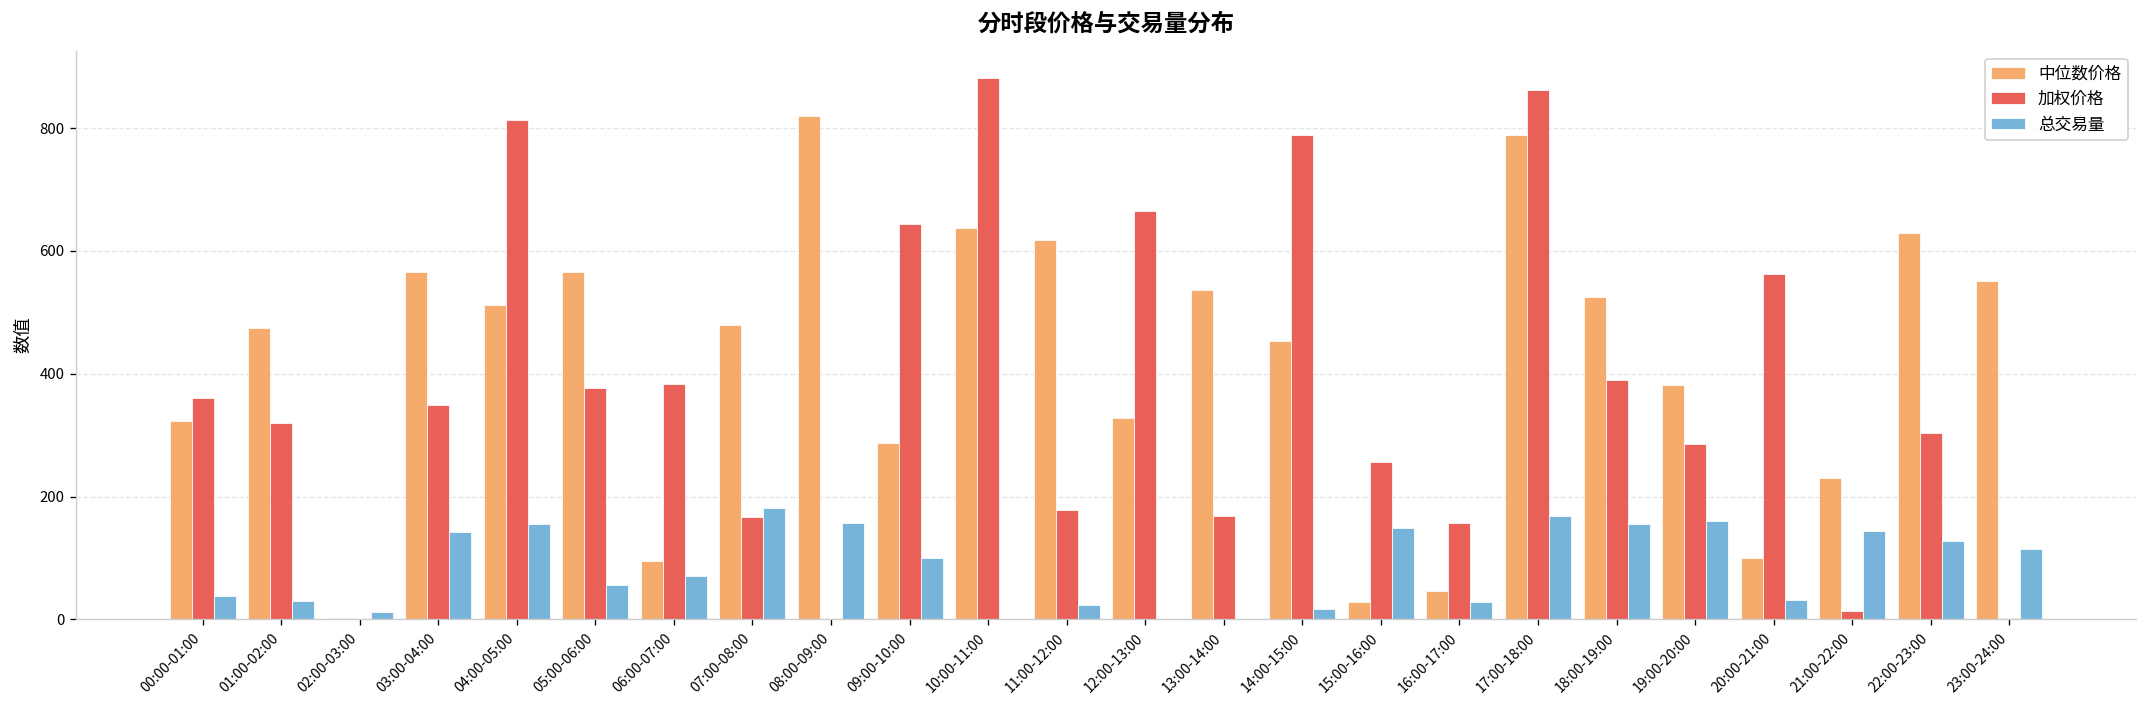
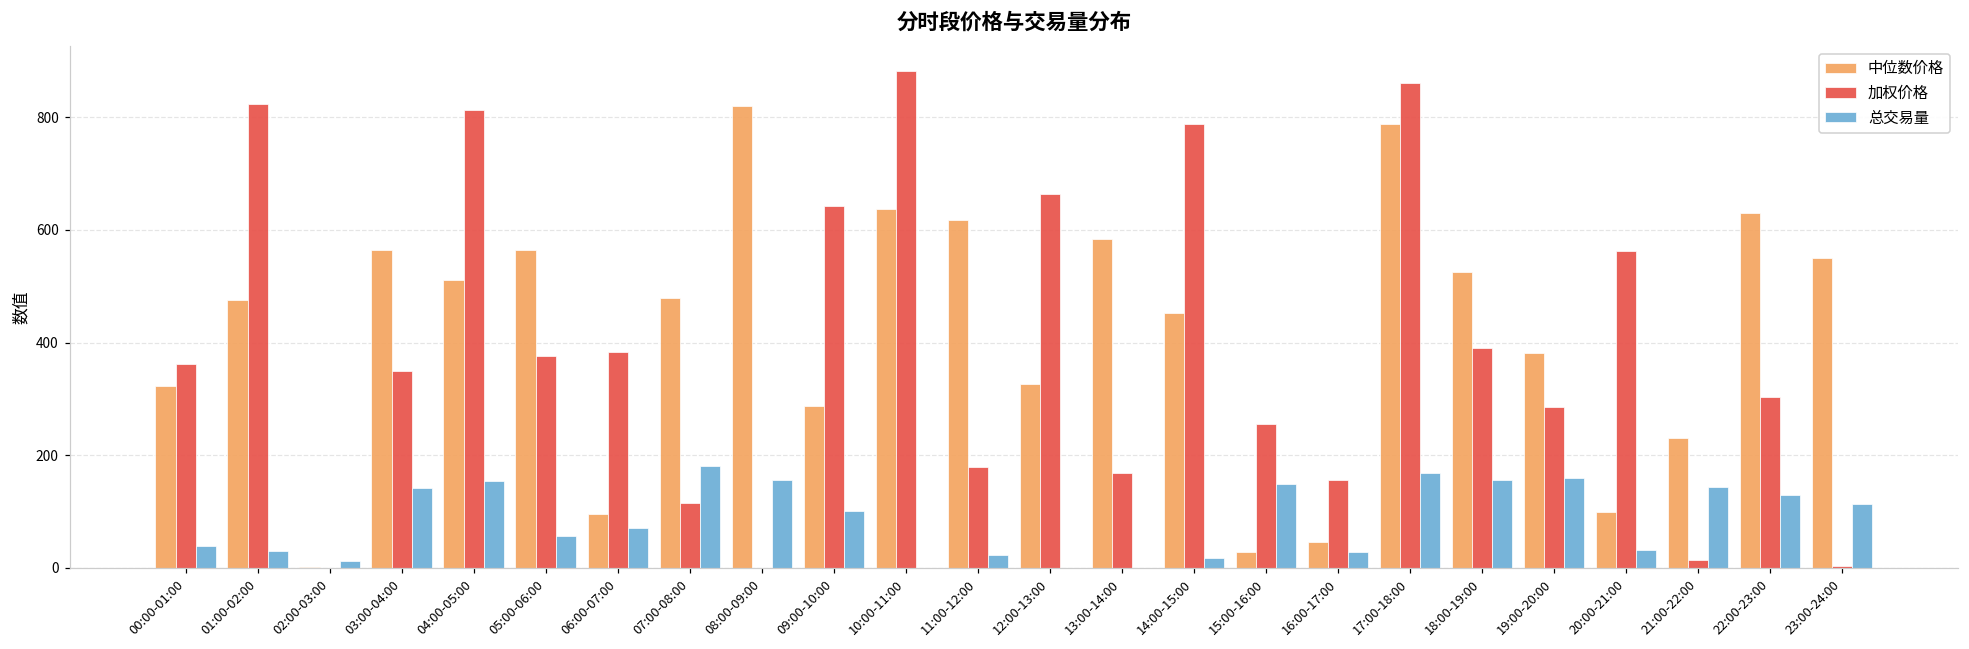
加权价格, 01:00-02:00: 320 -> 820
加权价格, 07:00-08:00: 170 -> 120
中位数价格, 13:00-14:00: 540 -> 580
